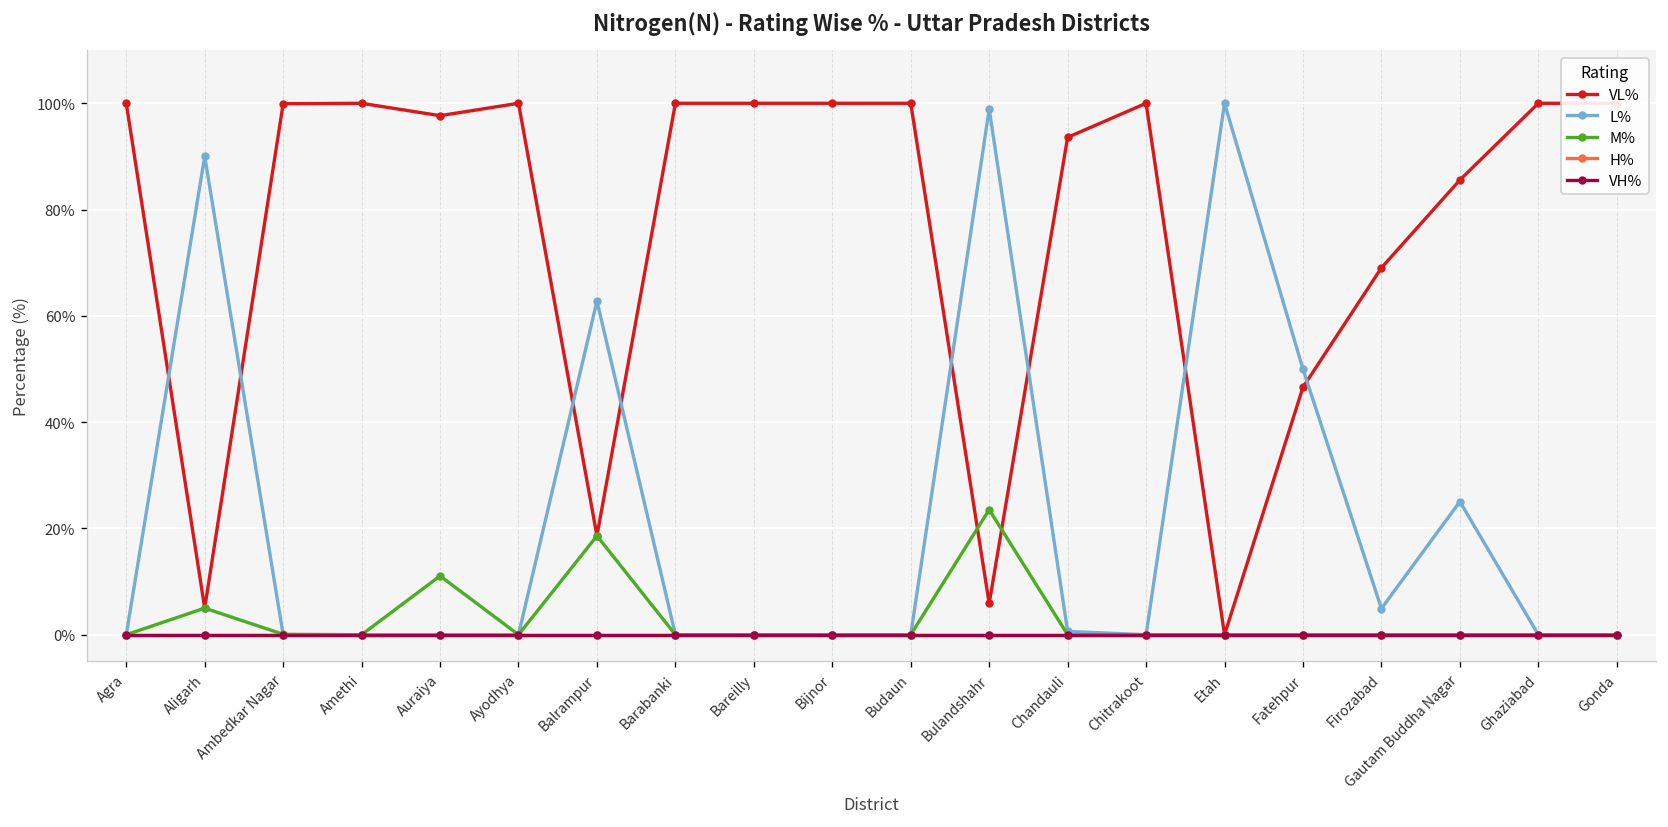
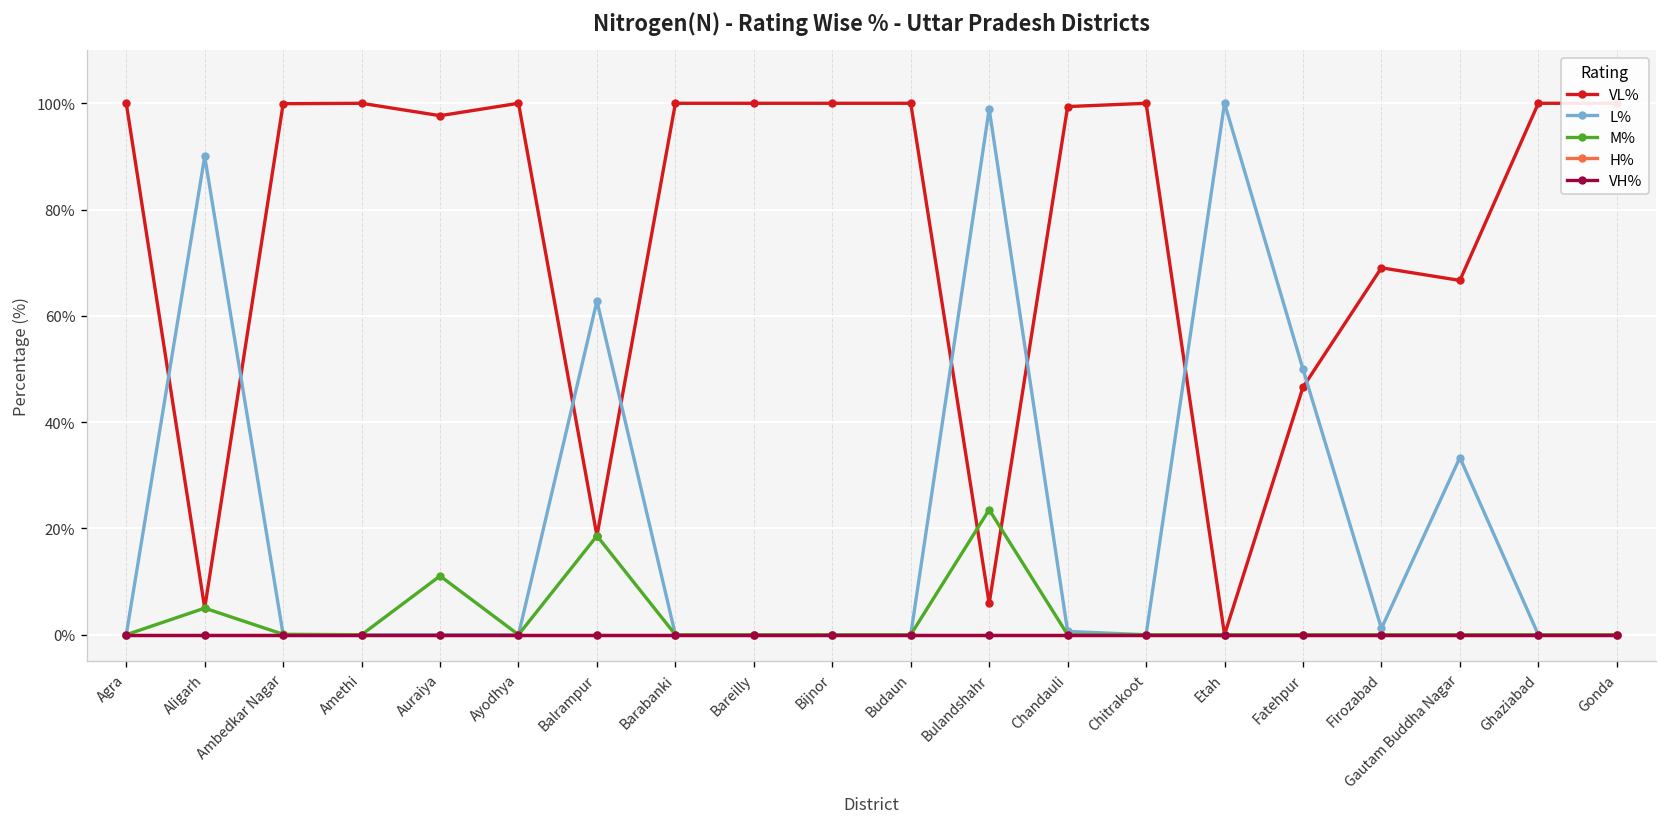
VL%, Chandauli: 94% -> 99%
L%, Firozabad: 5% -> 1%
VL%, Gautam Buddha Nagar: 86% -> 67%
L%, Gautam Buddha Nagar: 25% -> 33%
